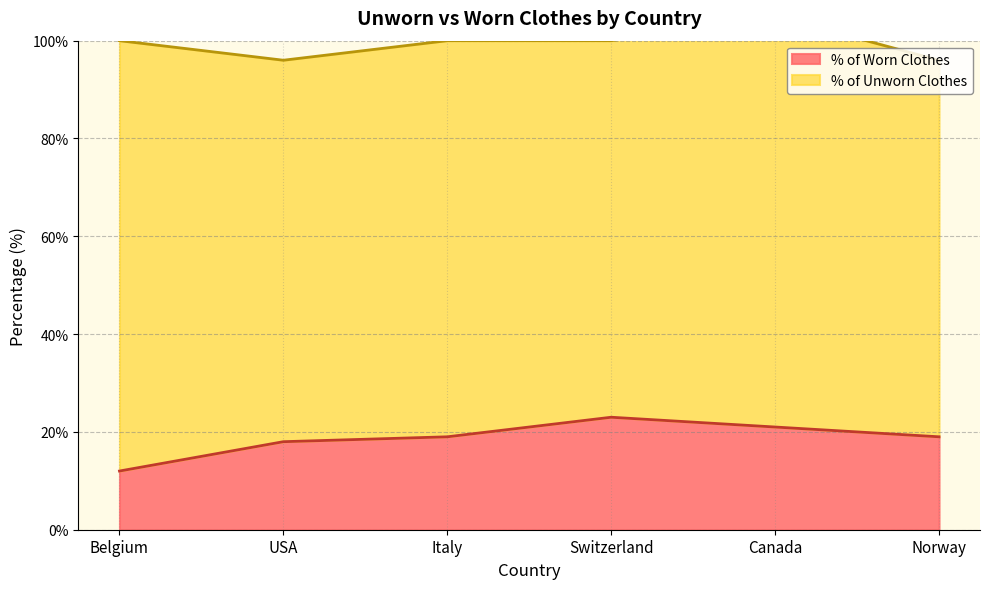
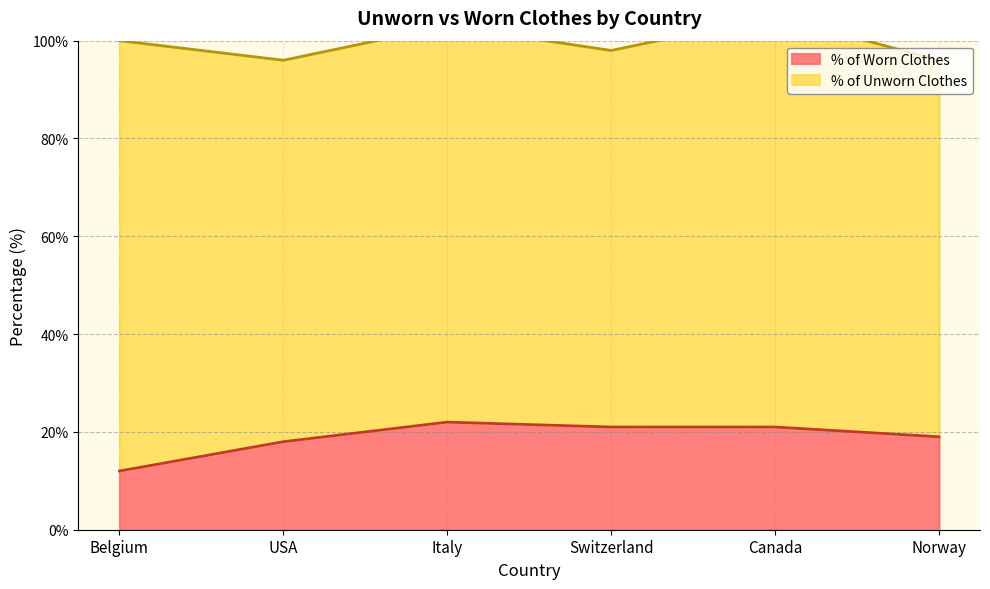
% of Worn Clothes, Italy: 19% -> 22%
% of Worn Clothes, Switzerland: 23% -> 21%
